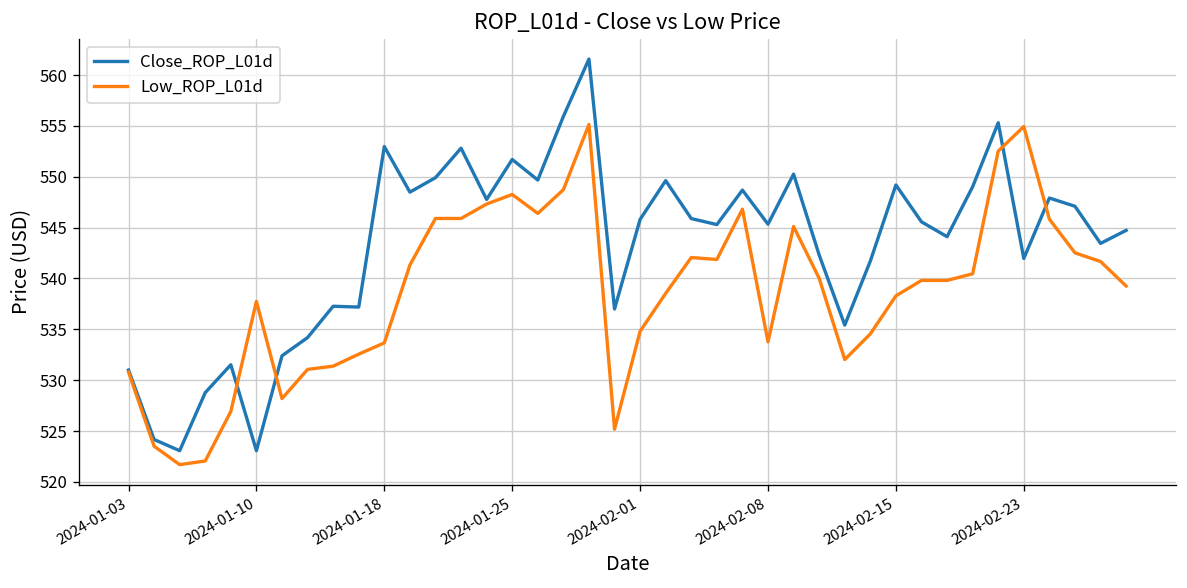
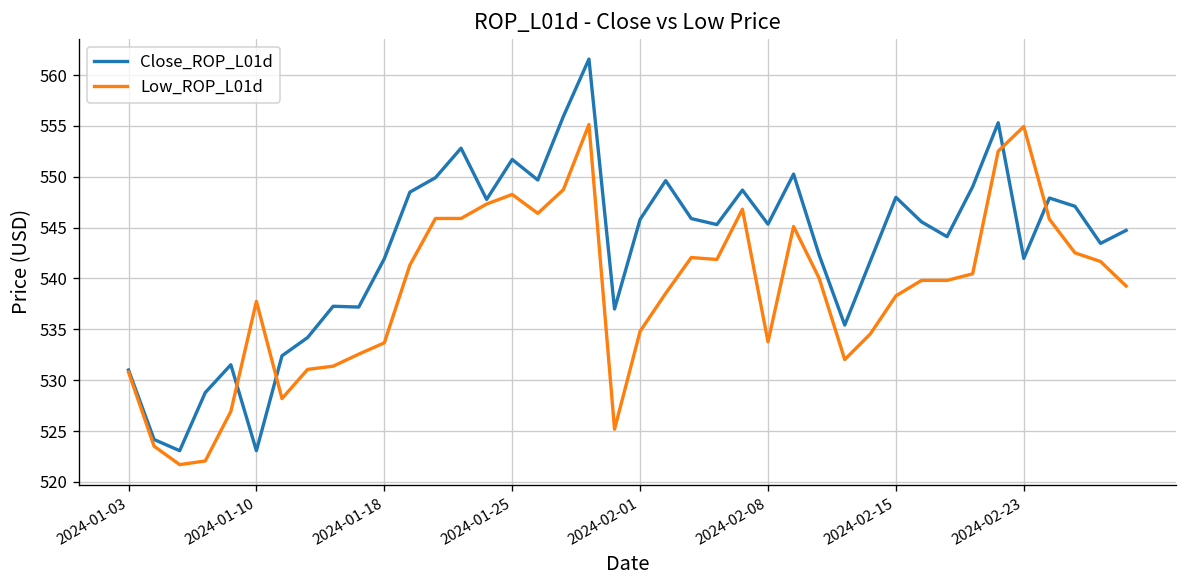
Close_ROP_L01d, 2024-01-18: 553 -> 542
Close_ROP_L01d, 2024-02-15: 549 -> 548
